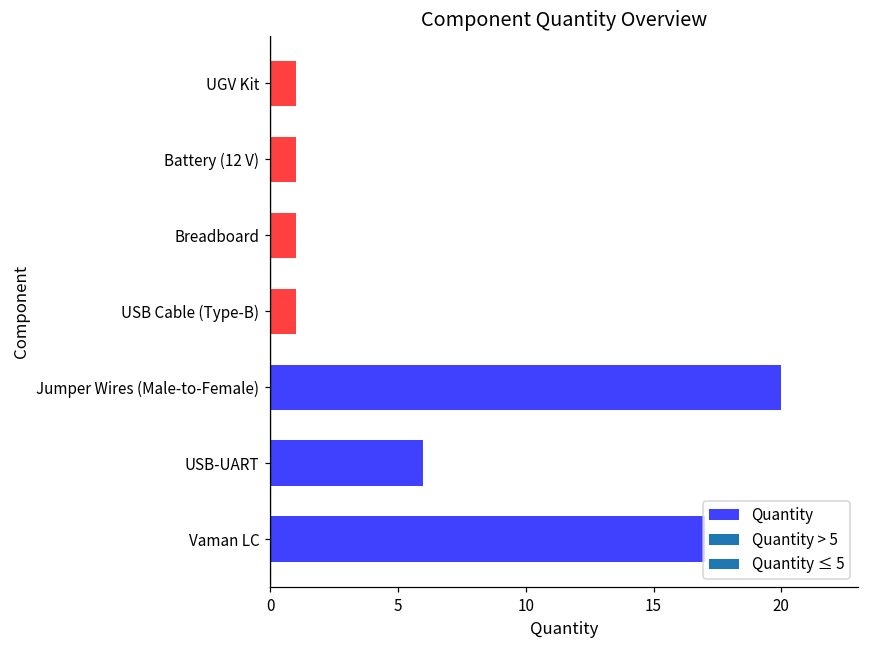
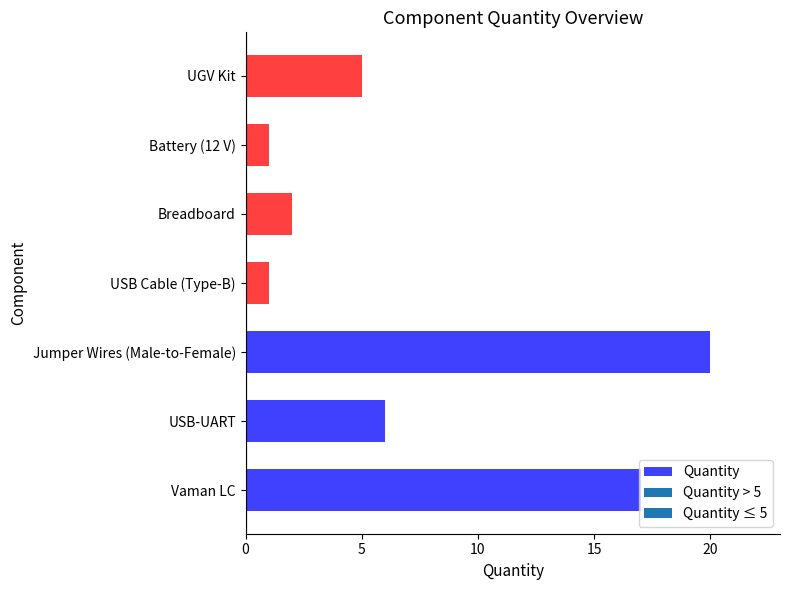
UGV Kit: 1 -> 5
Breadboard: 1 -> 2
